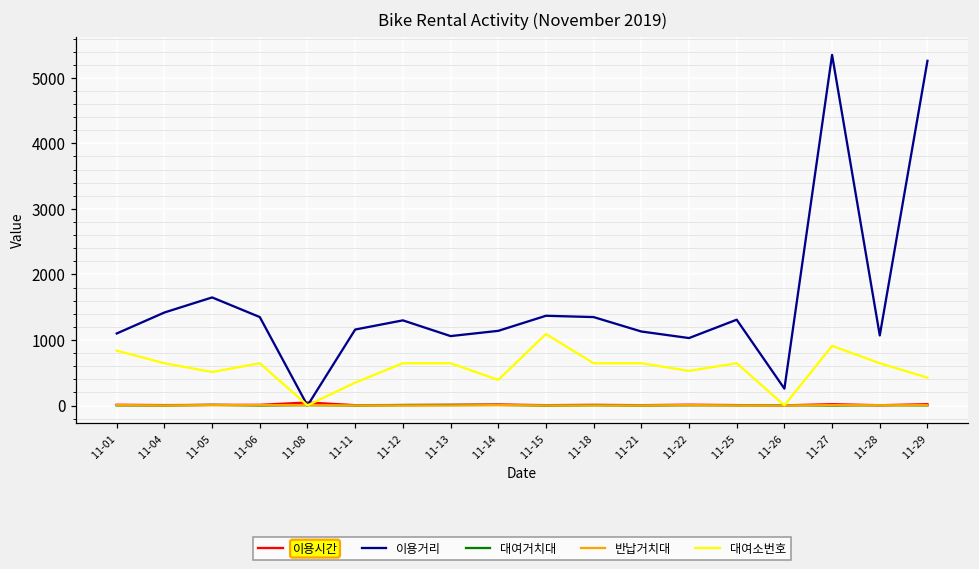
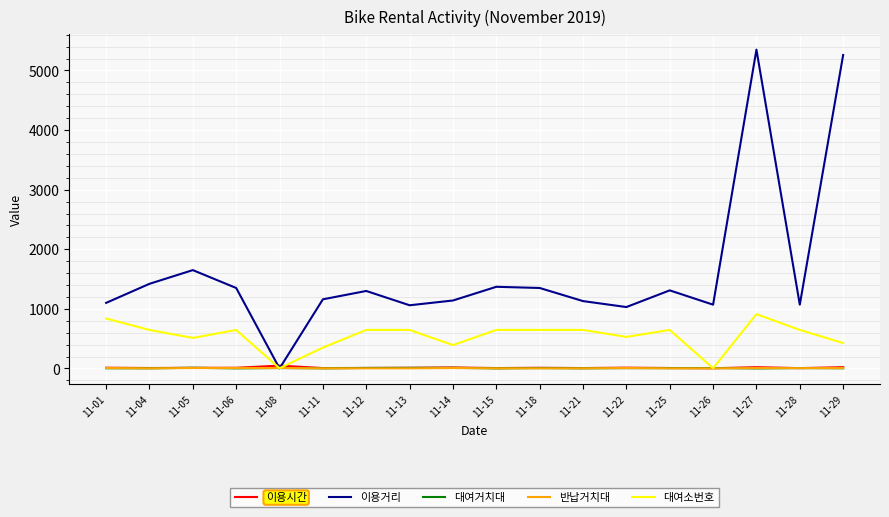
대여소번호, 11-15: 1100 -> 600
이용거리, 11-26: 300 -> 1100
